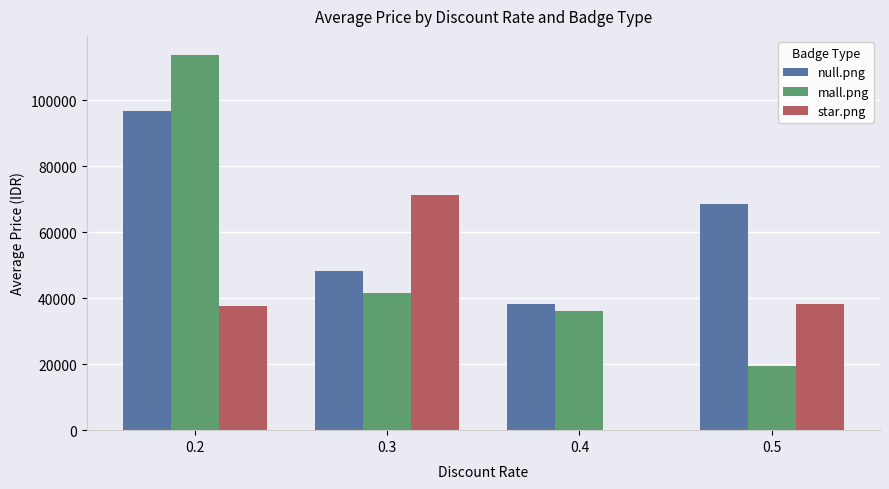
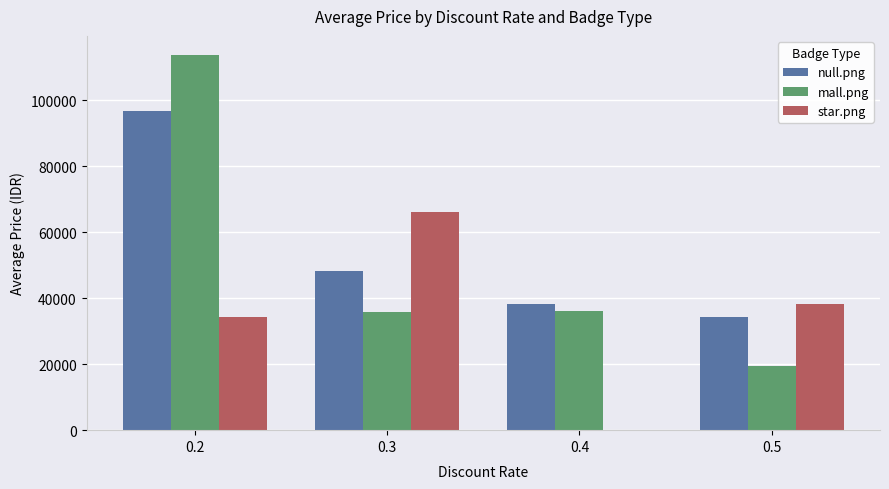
star.png, 0.2: 38000 -> 34000
mall.png, 0.3: 42000 -> 36000
star.png, 0.3: 71000 -> 66000
null.png, 0.5: 69000 -> 34000
